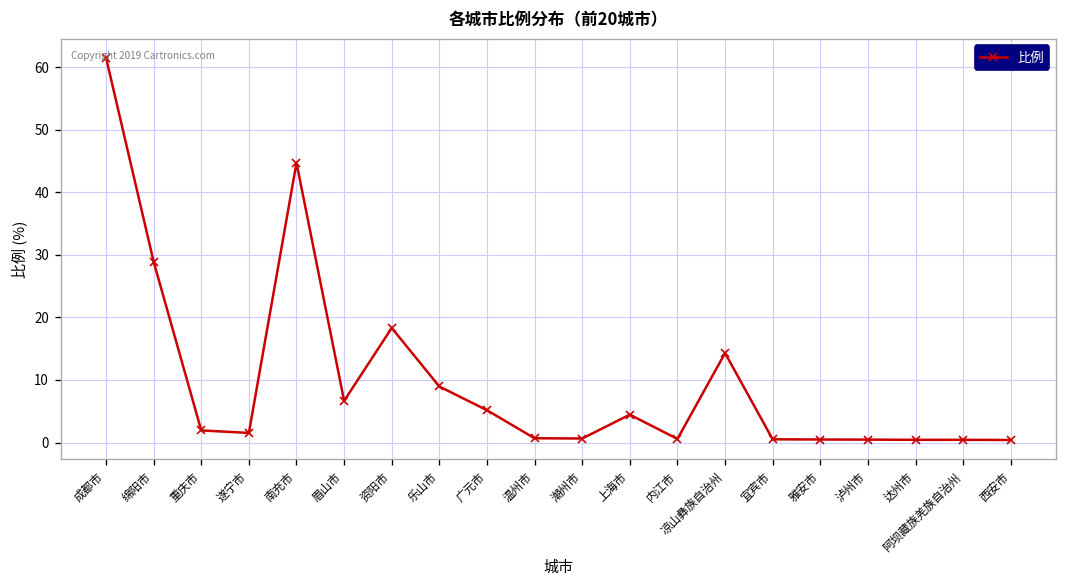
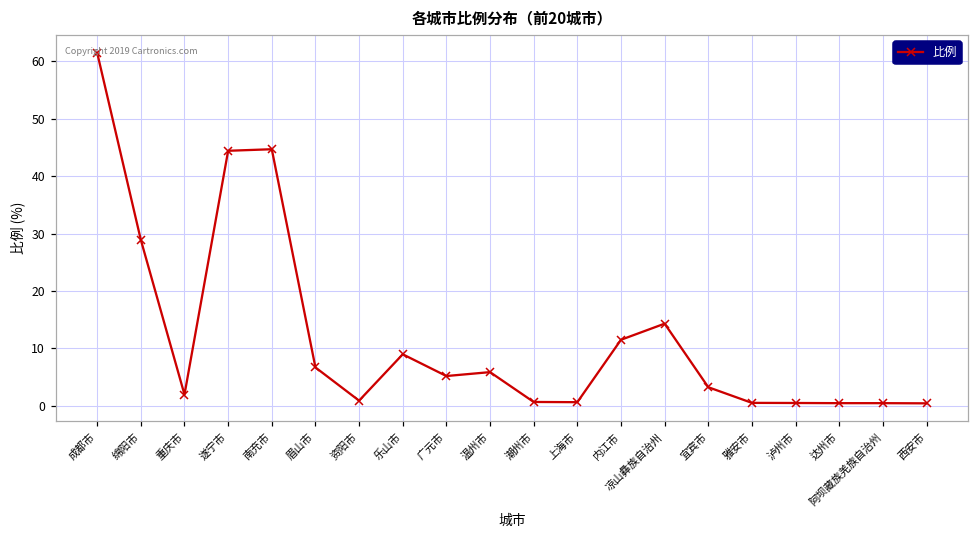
遂宁市: 2 -> 44
资阳市: 18 -> 1
温州市: 1 -> 6
上海市: 4 -> 1
内江市: 1 -> 11
宜宾市: 1 -> 3
